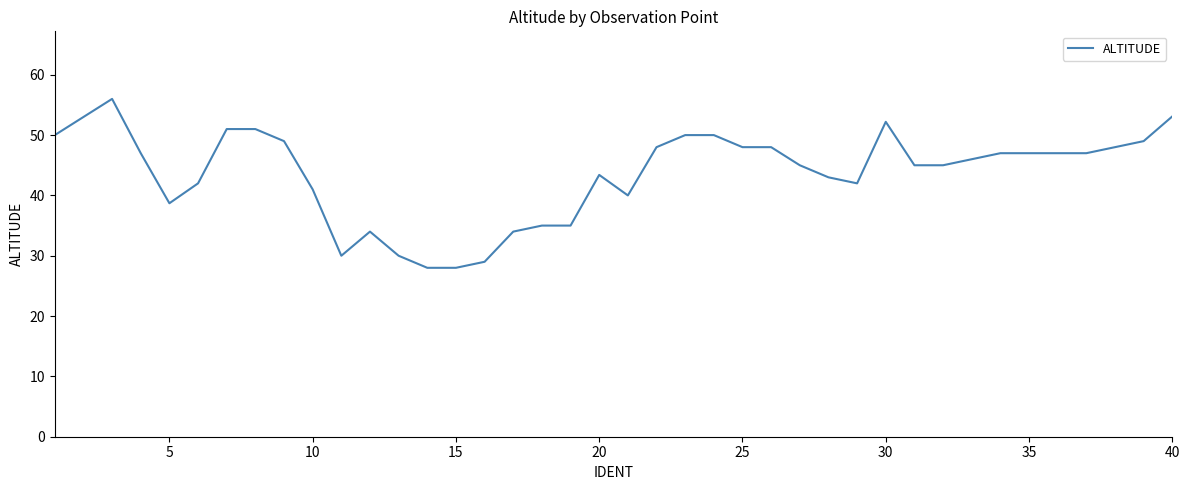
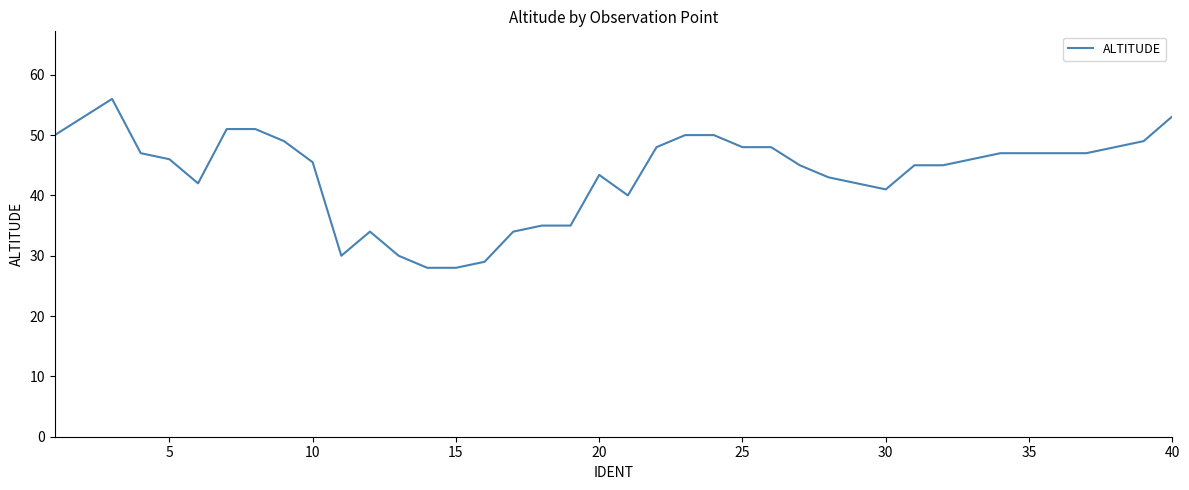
5: 39 -> 46
10: 41 -> 46
30: 52 -> 41
